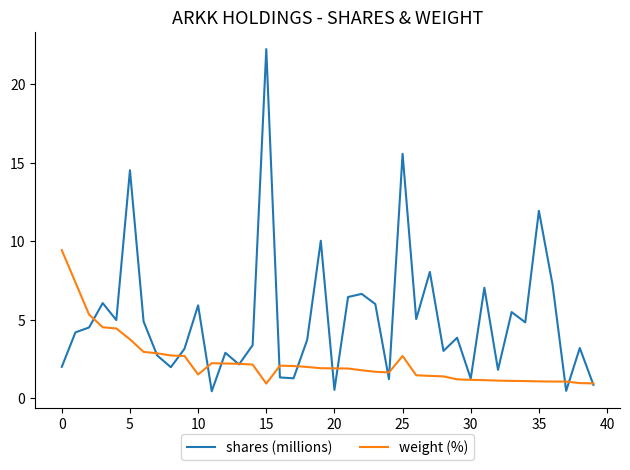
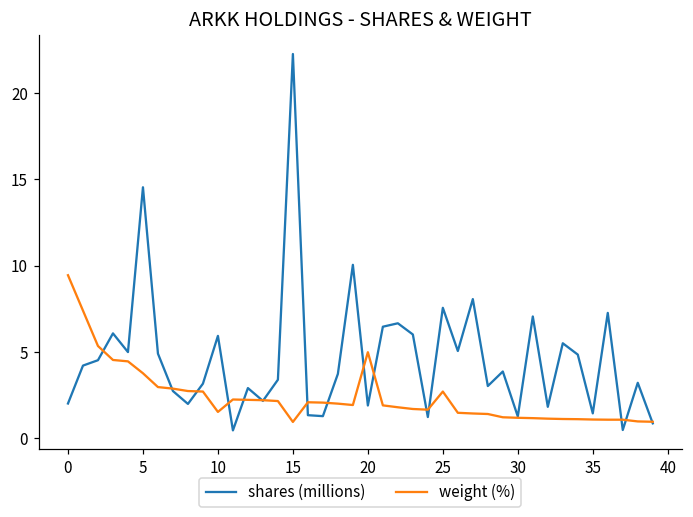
shares (millions), 20: 0.5 -> 1.9
weight (%), 20: 1.9 -> 5.0
shares (millions), 25: 15.6 -> 7.6
shares (millions), 35: 11.9 -> 1.4
